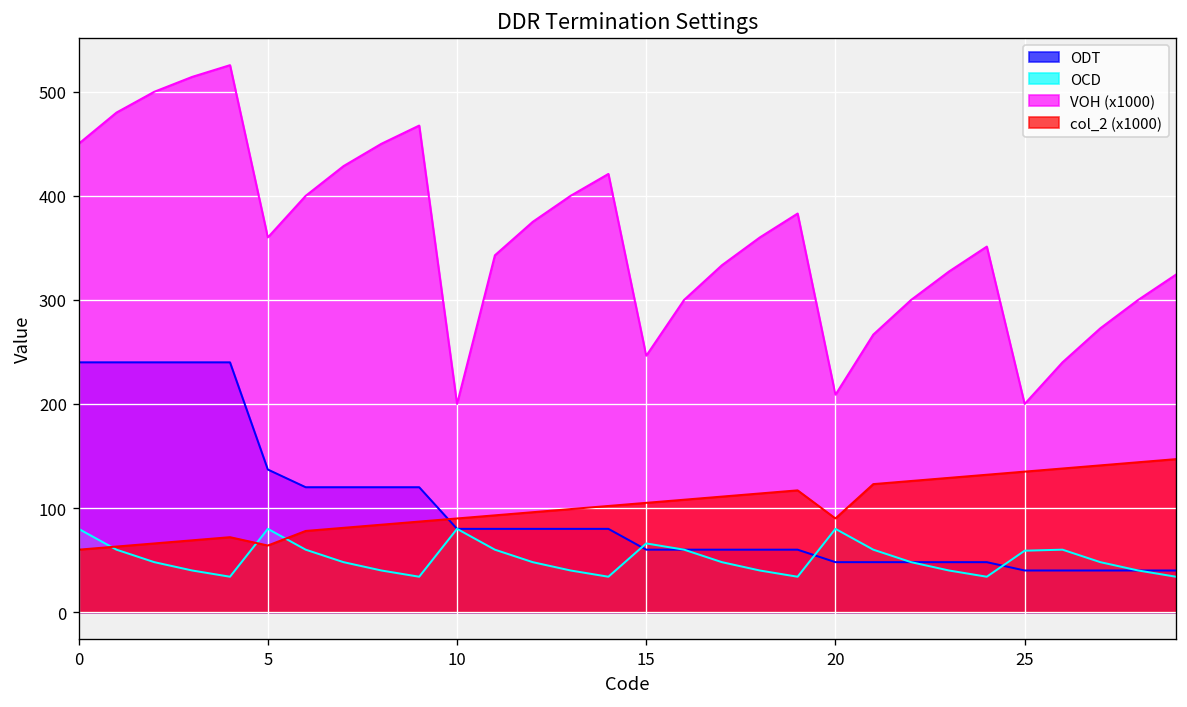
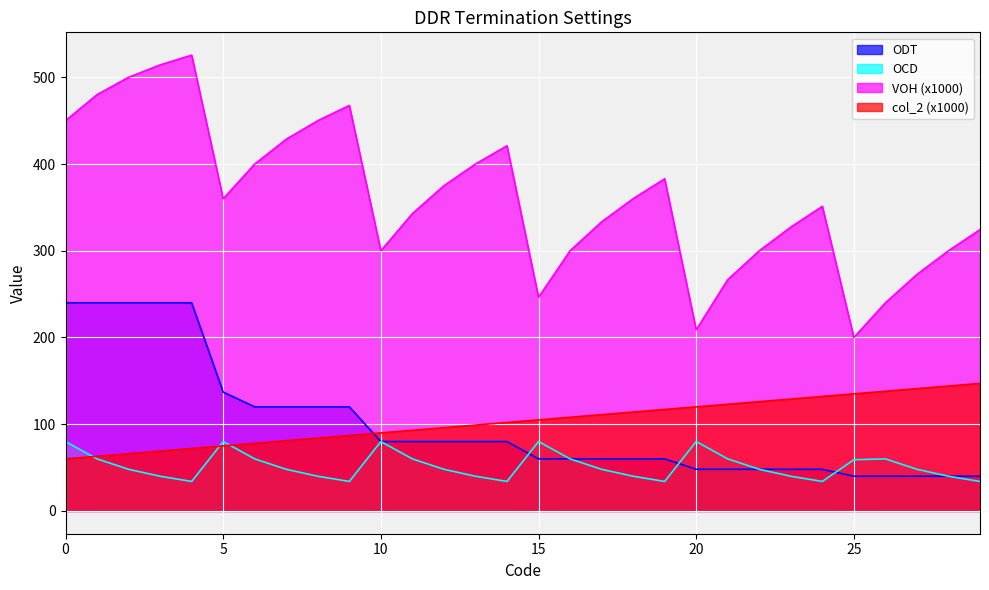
col_2 (x1000), 5: 60 -> 80
VOH (x1000), 10: 200 -> 300
OCD, 15: 70 -> 80
col_2 (x1000), 20: 90 -> 120
